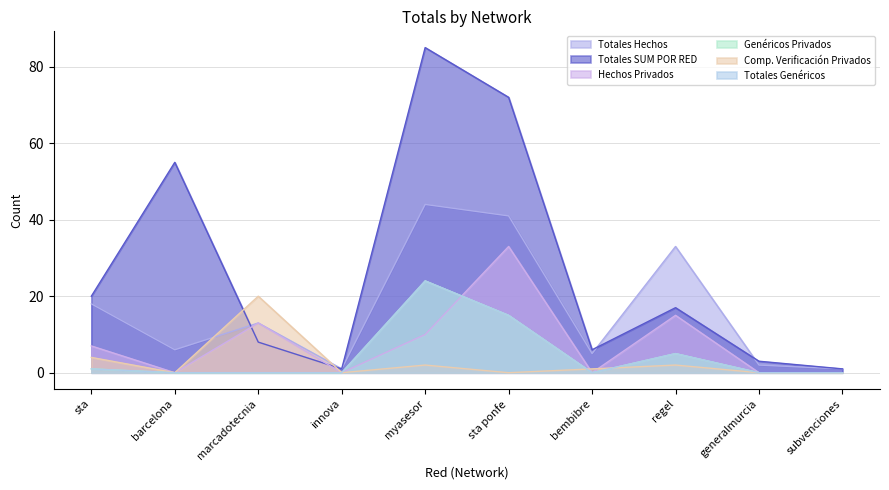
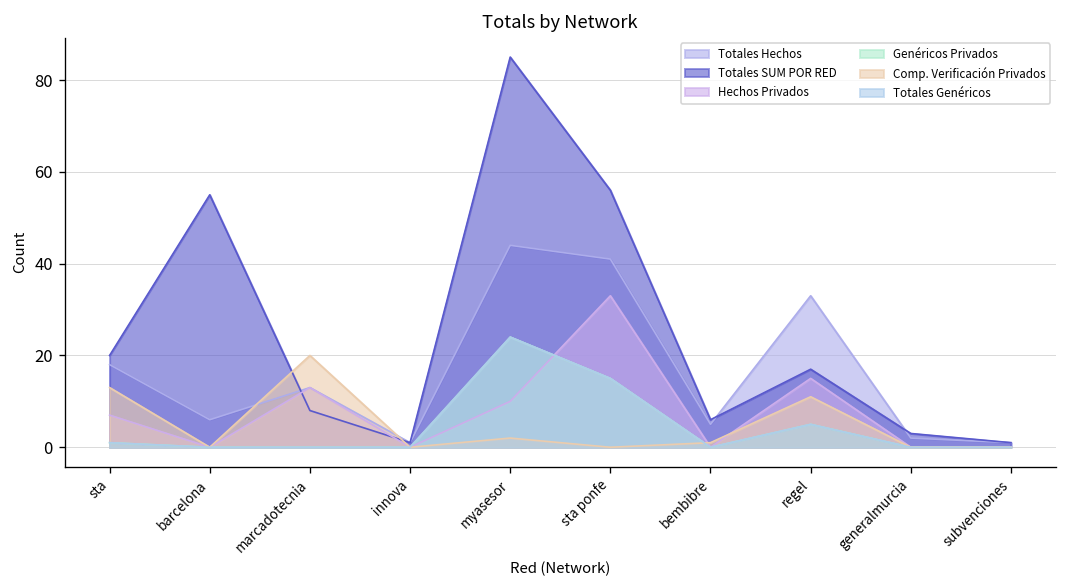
Comp. Verificación Privados, sta: 4 -> 13
Totales SUM POR RED, sta ponfe: 72 -> 56
Comp. Verificación Privados, regel: 2 -> 11
